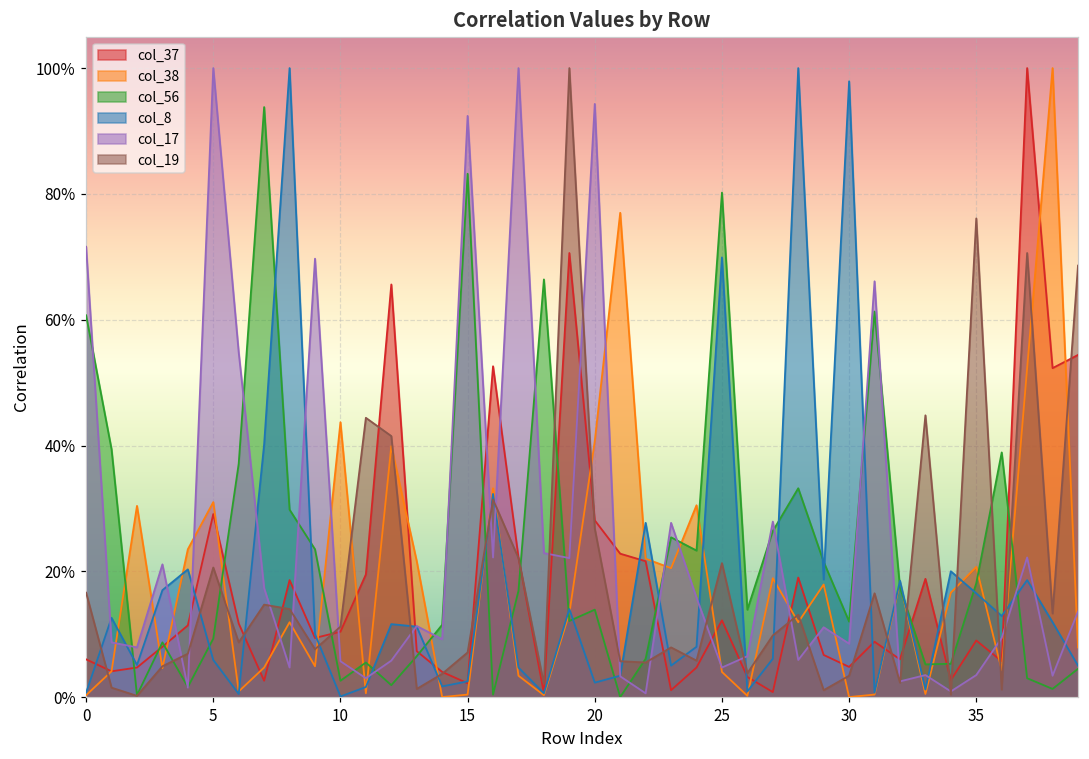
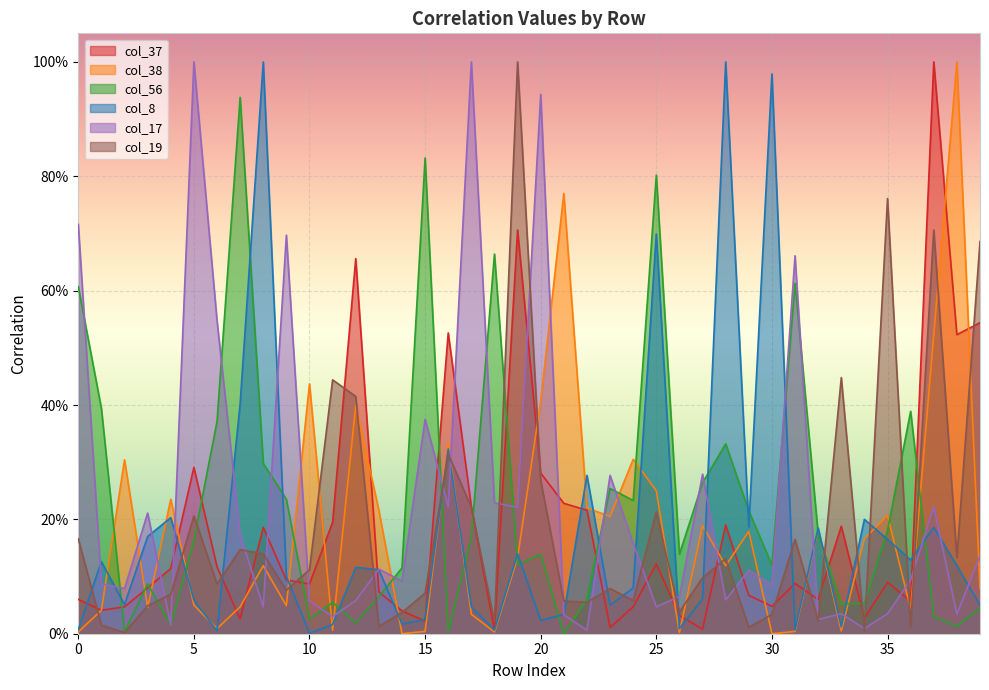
col_38, 5: 31% -> 5%
col_56, 5: 9% -> 16%
col_37, 10: 10% -> 9%
col_17, 15: 92% -> 38%
col_38, 25: 4% -> 25%
